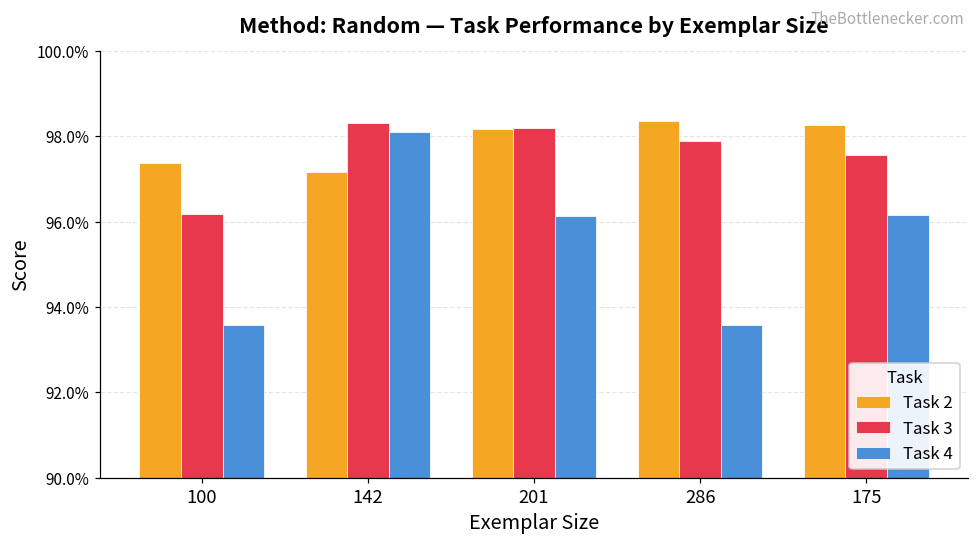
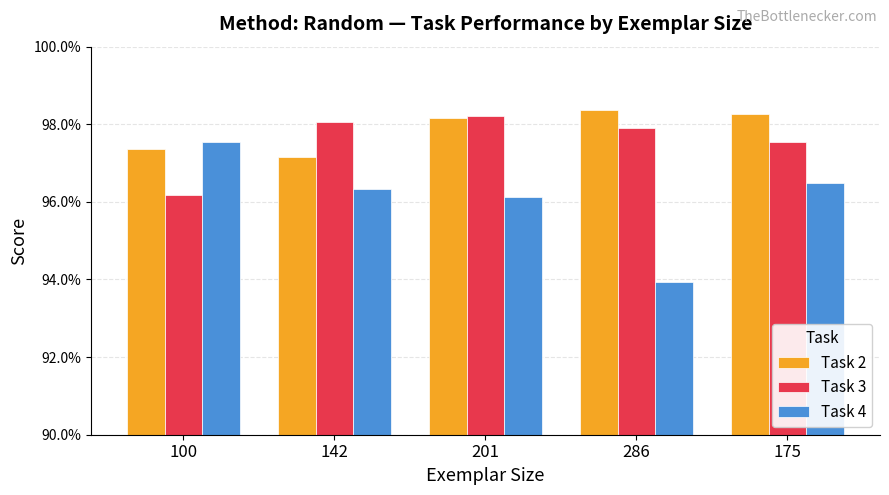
Task 4, 100: 93.6% -> 97.5%
Task 3, 142: 98.3% -> 98.1%
Task 4, 142: 98.1% -> 96.3%
Task 4, 286: 93.6% -> 93.9%
Task 4, 175: 96.2% -> 96.5%
